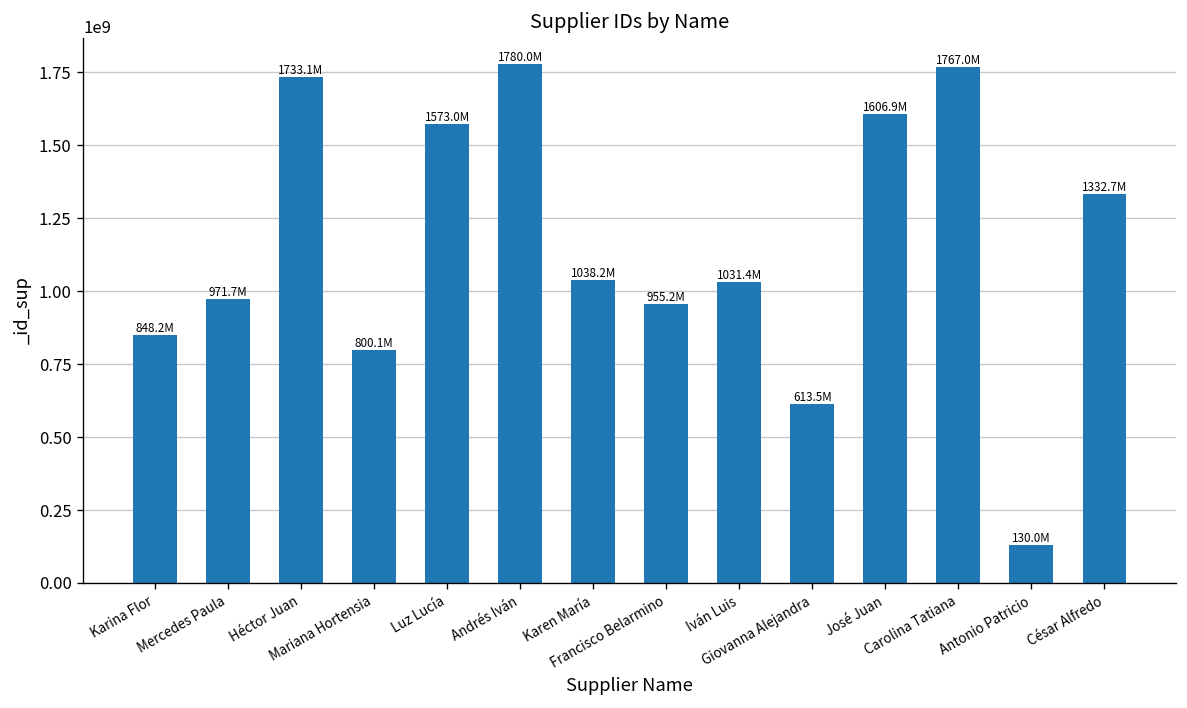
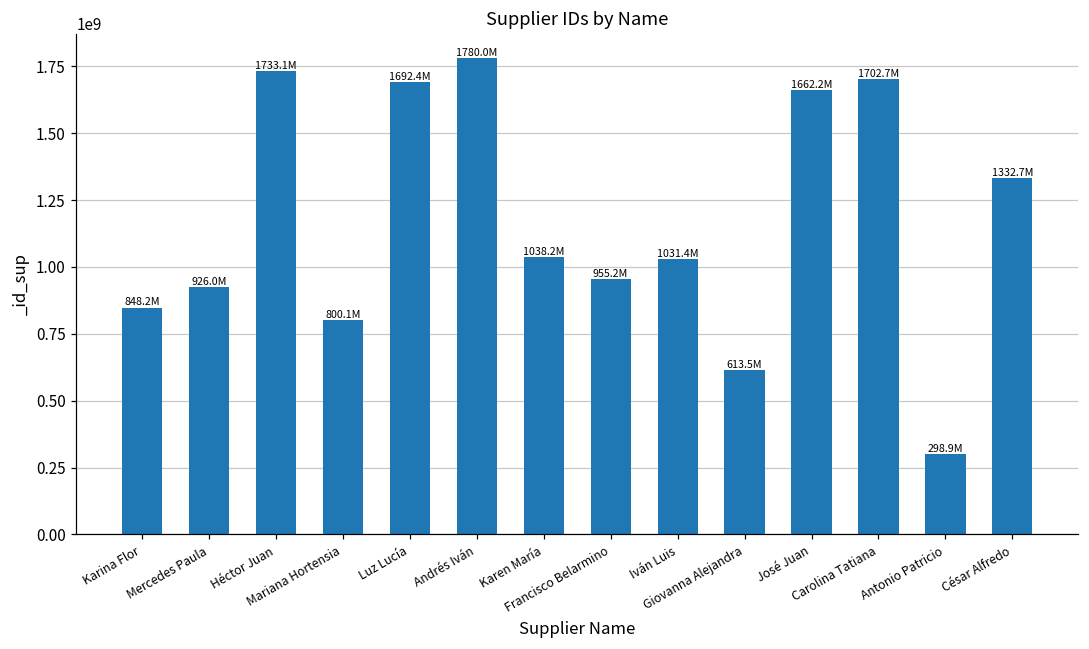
Mercedes Paula: 971.7M -> 926.0M
Luz Lucía: 1573.0M -> 1692.4M
José Juan: 1606.9M -> 1662.2M
Carolina Tatiana: 1767.0M -> 1702.7M
Antonio Patricio: 130.0M -> 298.9M
